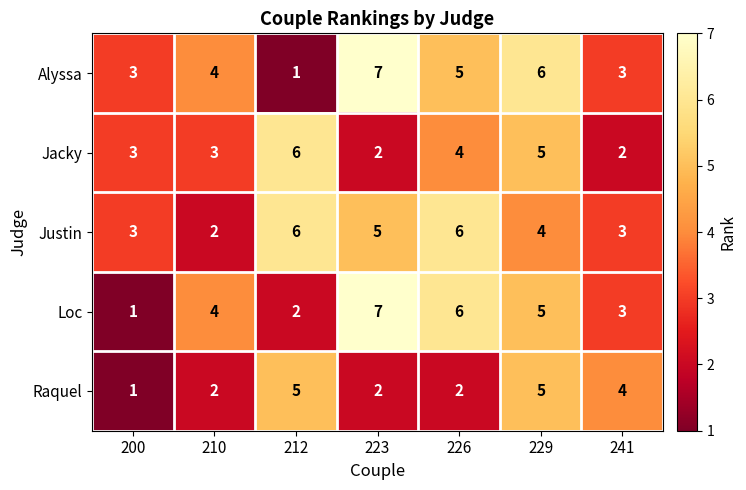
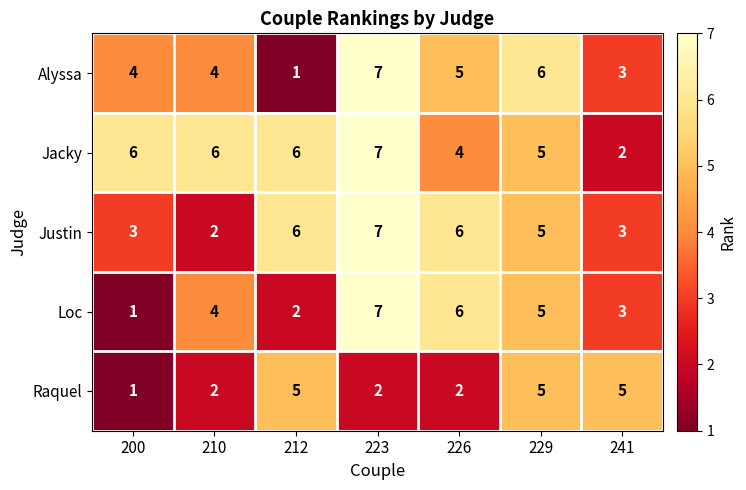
Alyssa, 200: 3 -> 4
Jacky, 200: 3 -> 6
Jacky, 210: 3 -> 6
Jacky, 223: 2 -> 7
Justin, 223: 5 -> 7
Justin, 229: 4 -> 5
Raquel, 241: 4 -> 5
